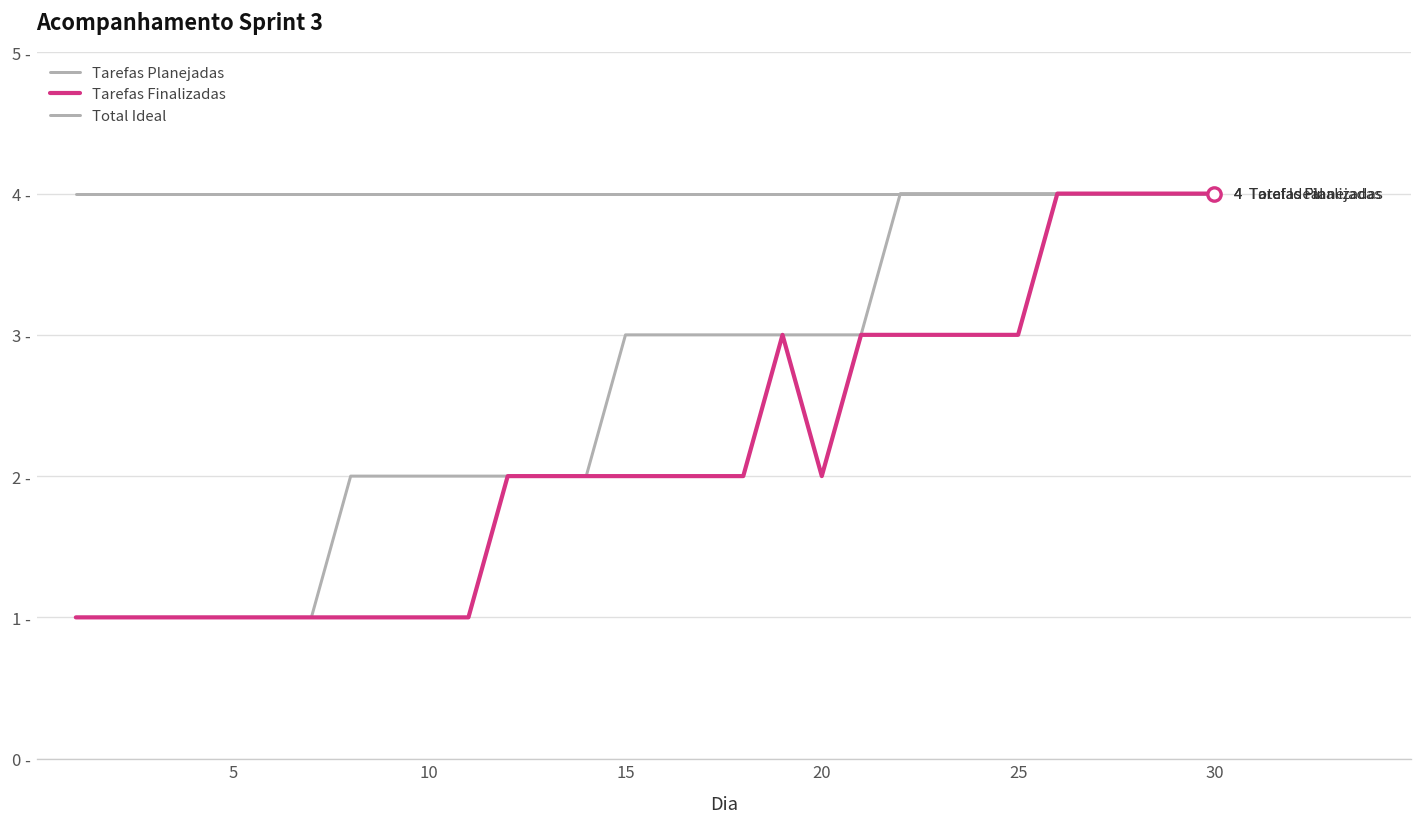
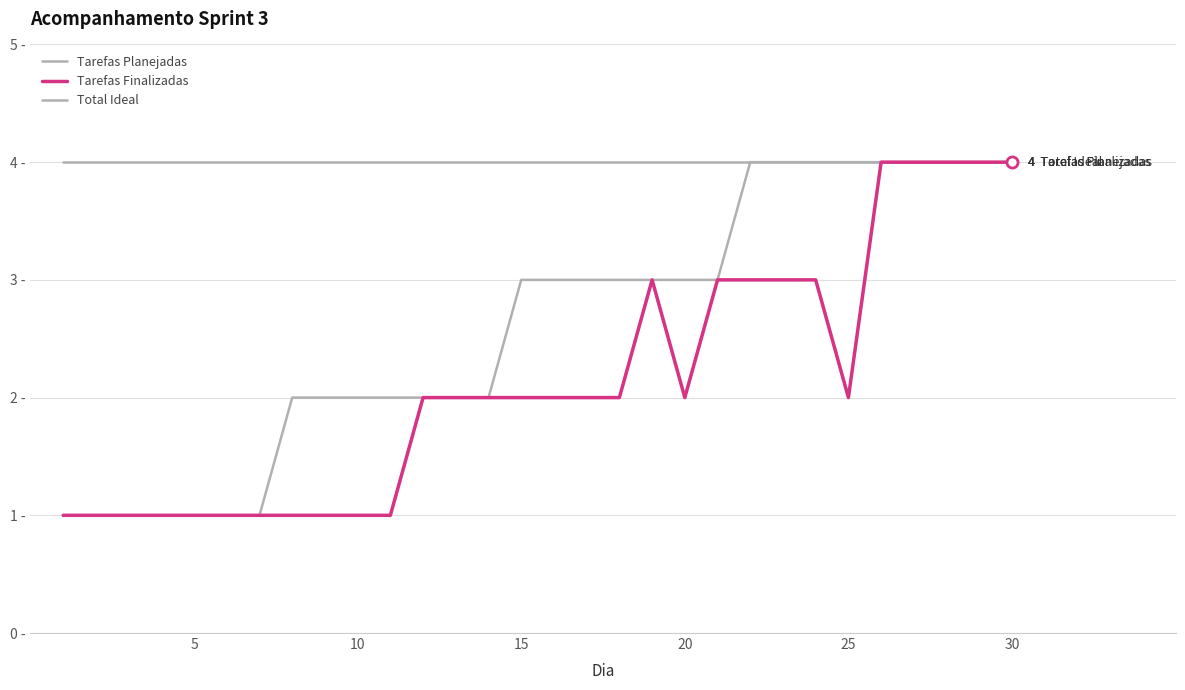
Tarefas Finalizadas, 25: 3 - -> 2 -
